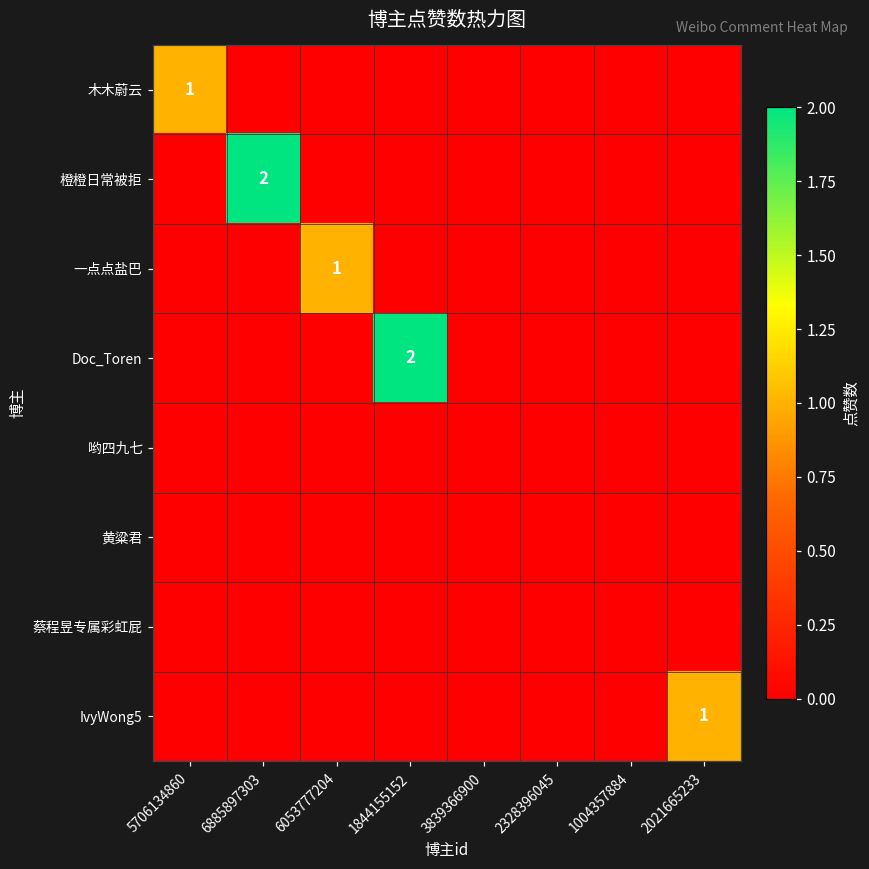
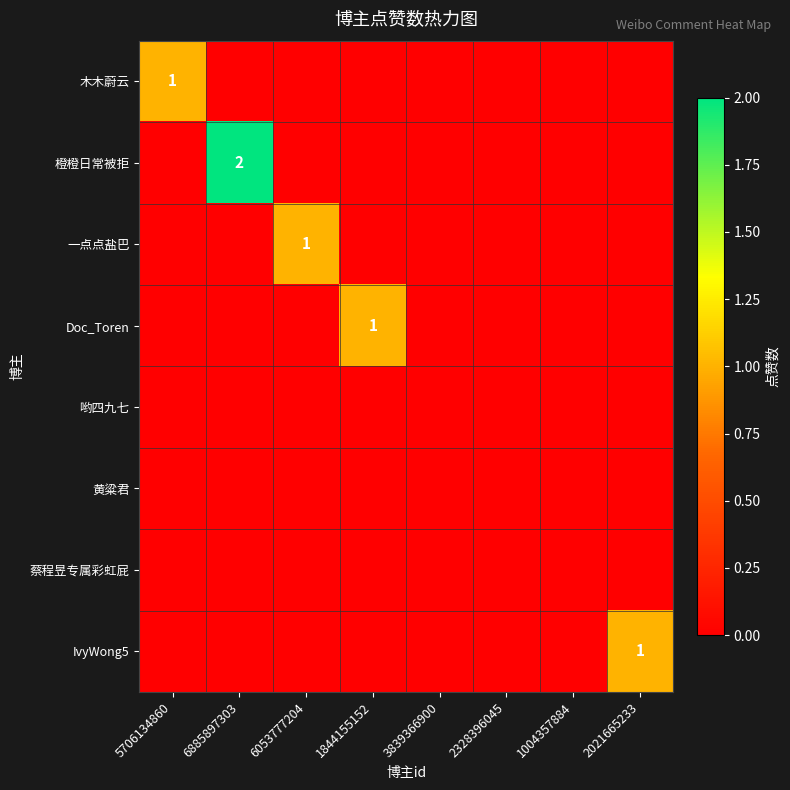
Doc_Toren, 1844155152: 2 -> 1
